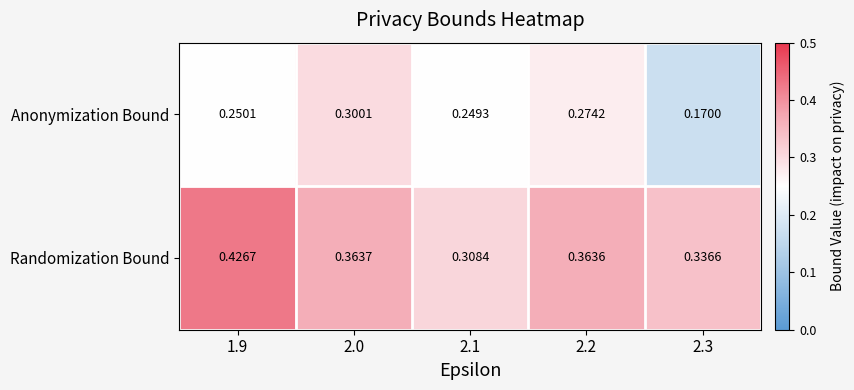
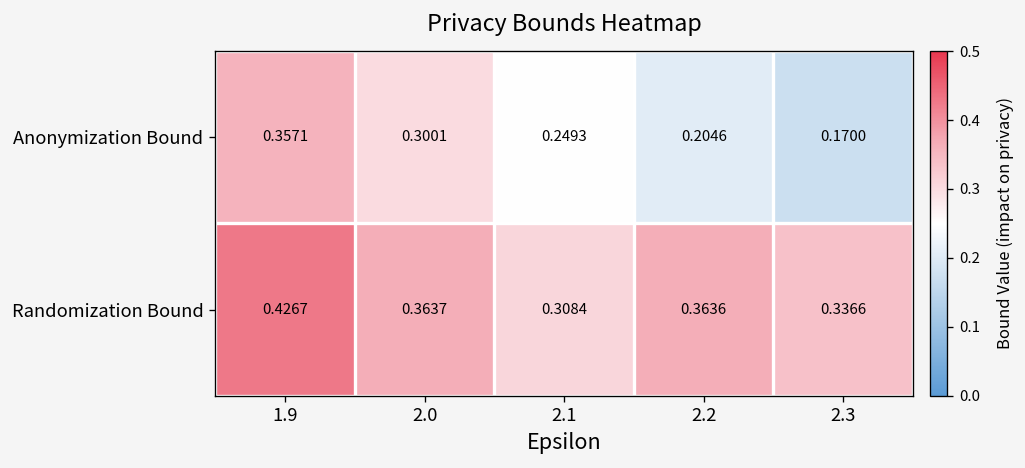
Anonymization Bound, 1.9: 0.2501 -> 0.3571
Anonymization Bound, 2.2: 0.2742 -> 0.2046
